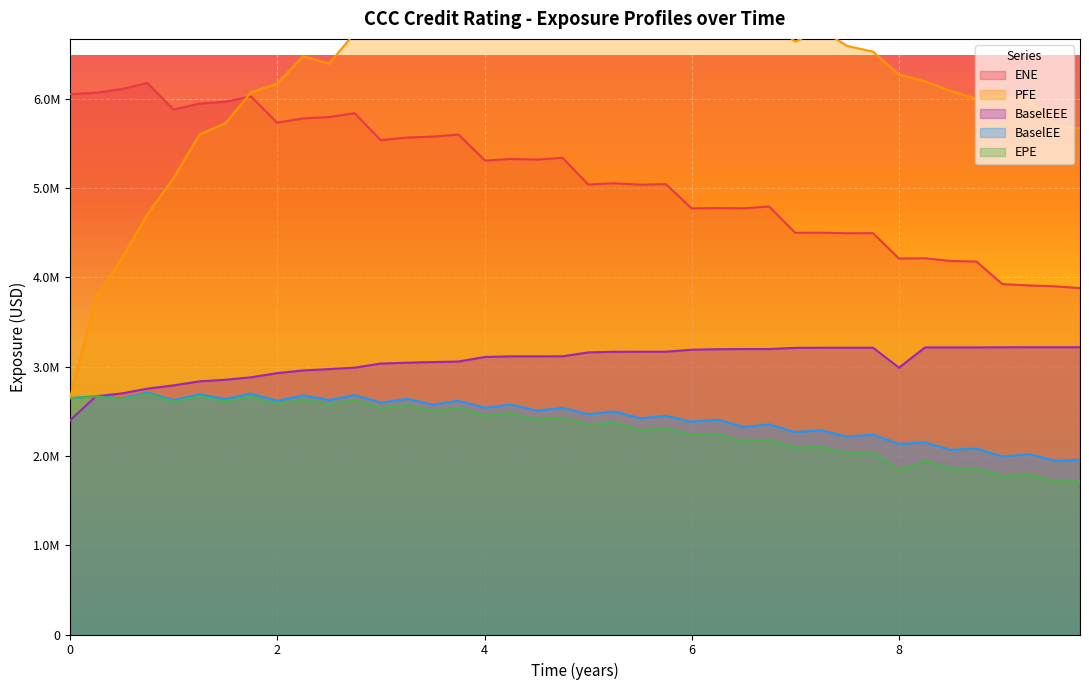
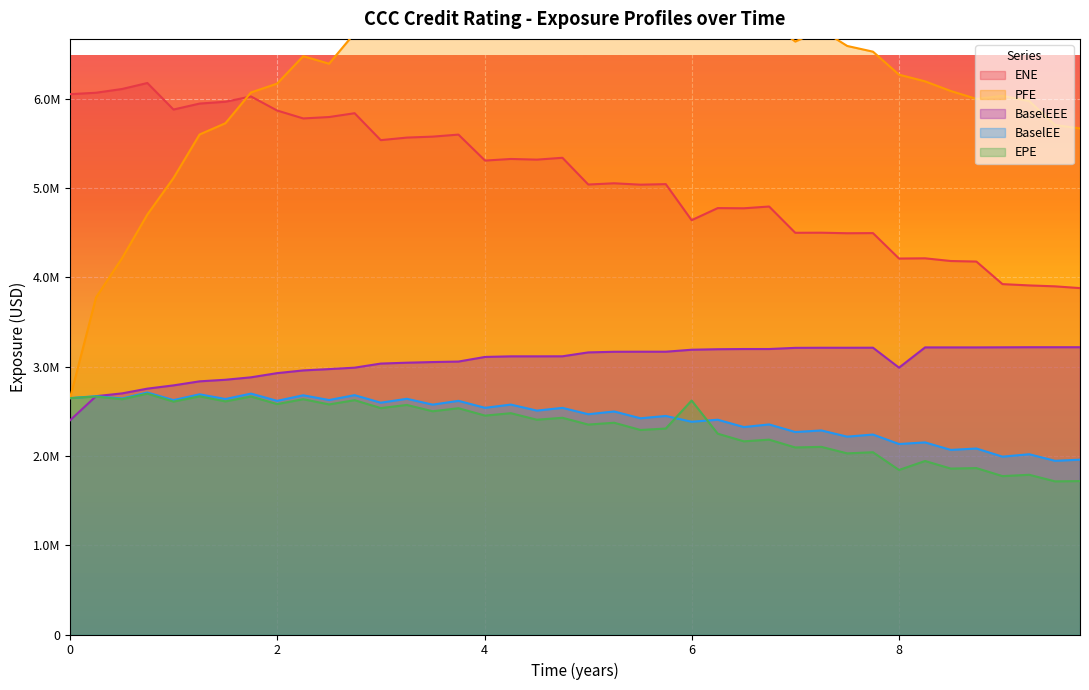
ENE, 2: 5700000 -> 5900000
ENE, 6: 4800000 -> 4600000
EPE, 6: 2200000 -> 2600000
